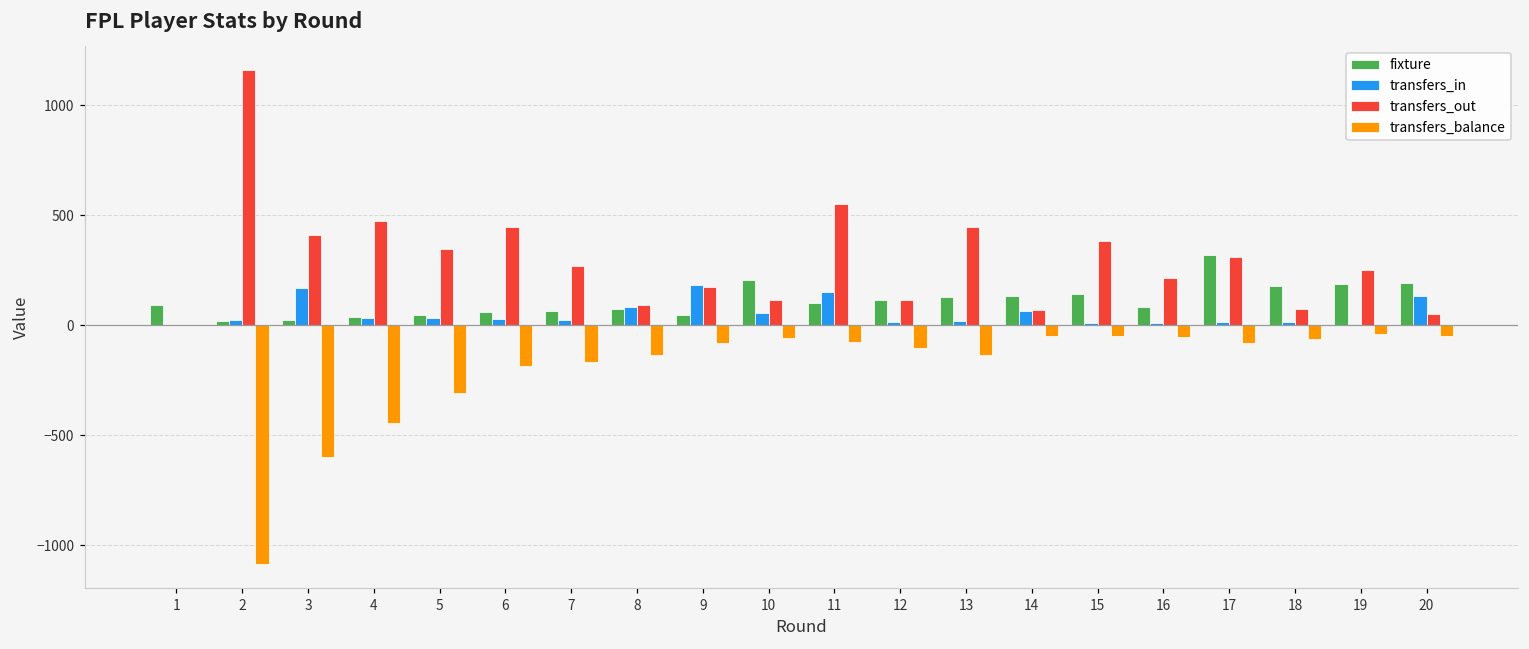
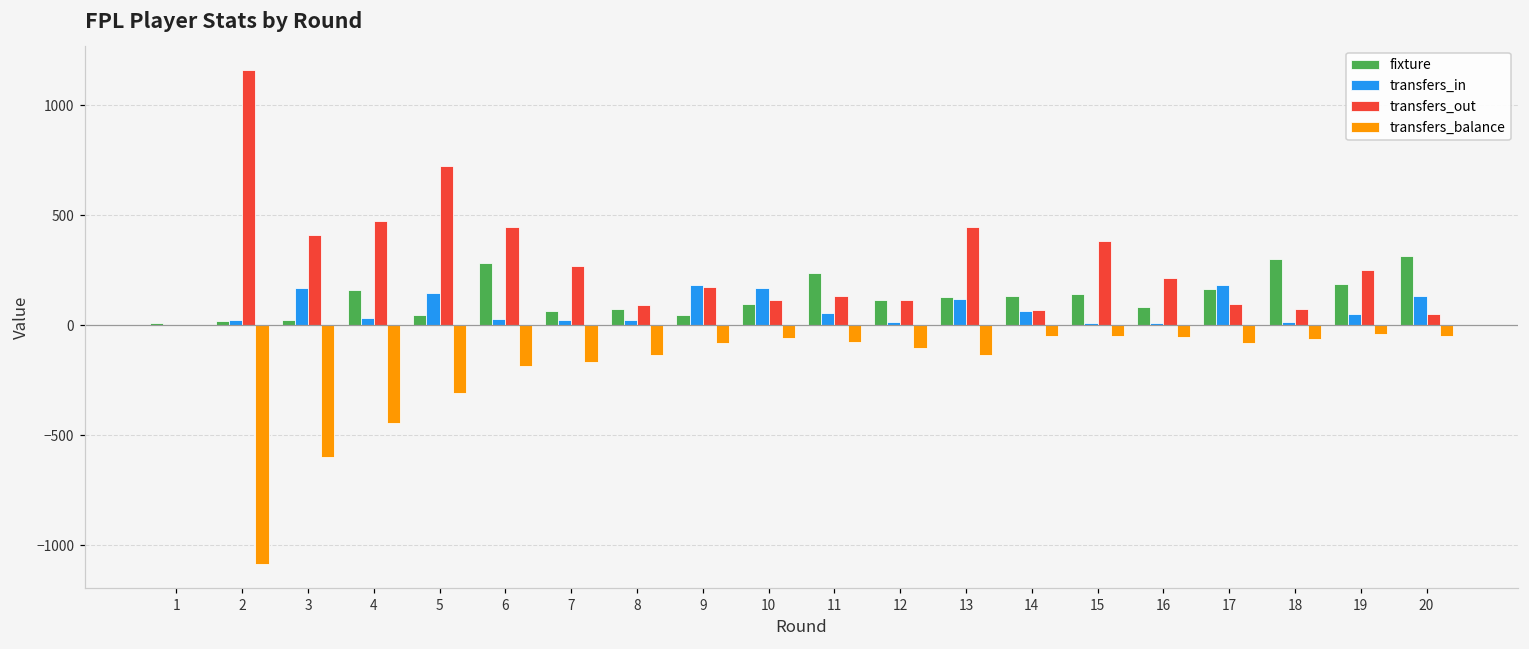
fixture, 1: 90 -> 10
fixture, 4: 40 -> 160
transfers_in, 5: 40 -> 150
transfers_out, 5: 350 -> 730
fixture, 6: 60 -> 280
transfers_in, 8: 80 -> 20
fixture, 10: 200 -> 100
transfers_in, 10: 60 -> 170
fixture, 11: 100 -> 240
transfers_in, 11: 150 -> 60
transfers_out, 11: 550 -> 130
transfers_in, 13: 20 -> 120
fixture, 17: 320 -> 170
transfers_in, 17: 20 -> 180
transfers_out, 17: 310 -> 100
fixture, 18: 180 -> 300
transfers_in, 19: 10 -> 50
fixture, 20: 190 -> 320
